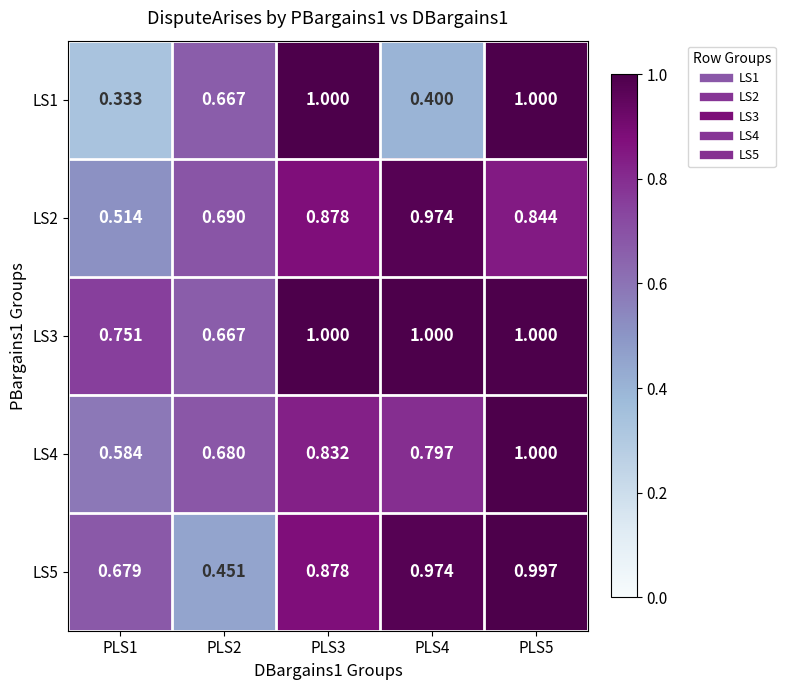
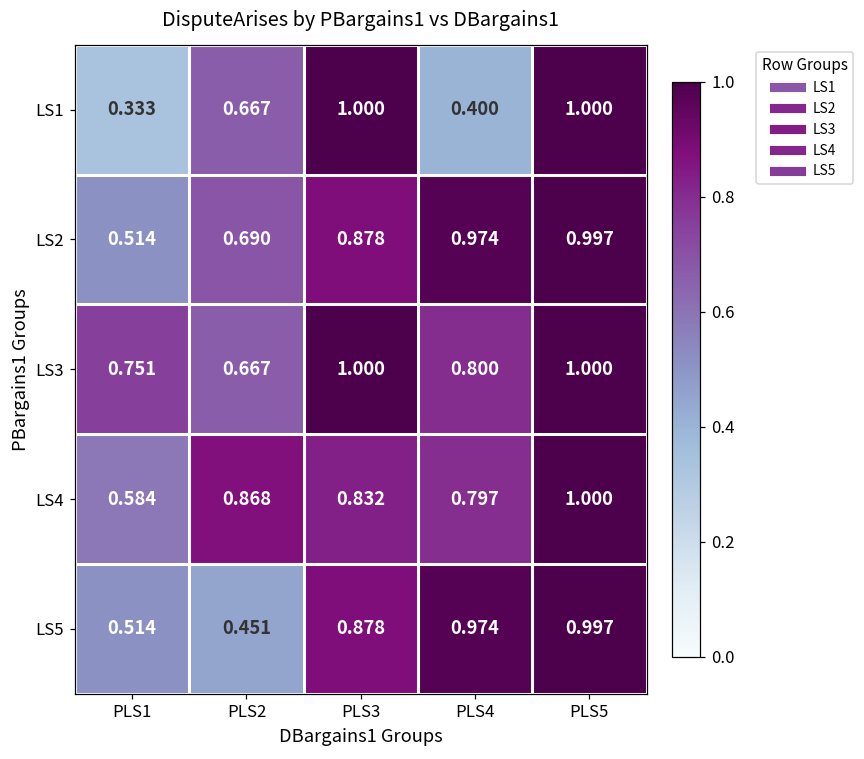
LS2, PLS5: 0.844 -> 0.997
LS3, PLS4: 1.000 -> 0.800
LS4, PLS2: 0.680 -> 0.868
LS5, PLS1: 0.679 -> 0.514
